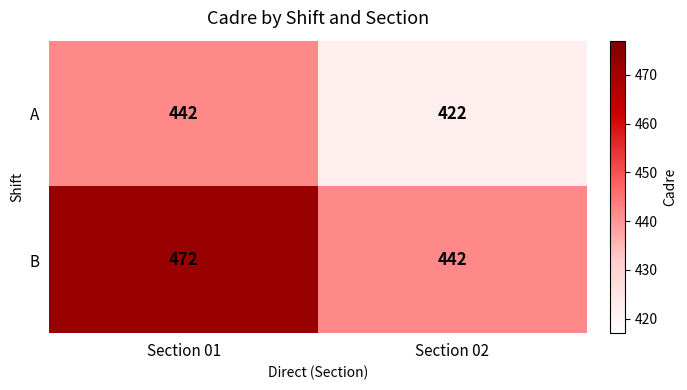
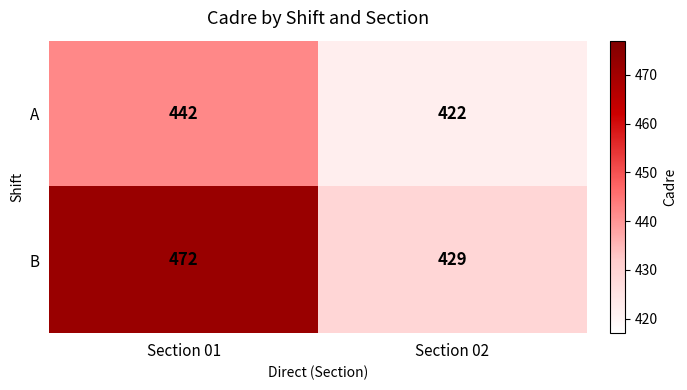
B, Section 02: 442 -> 429
